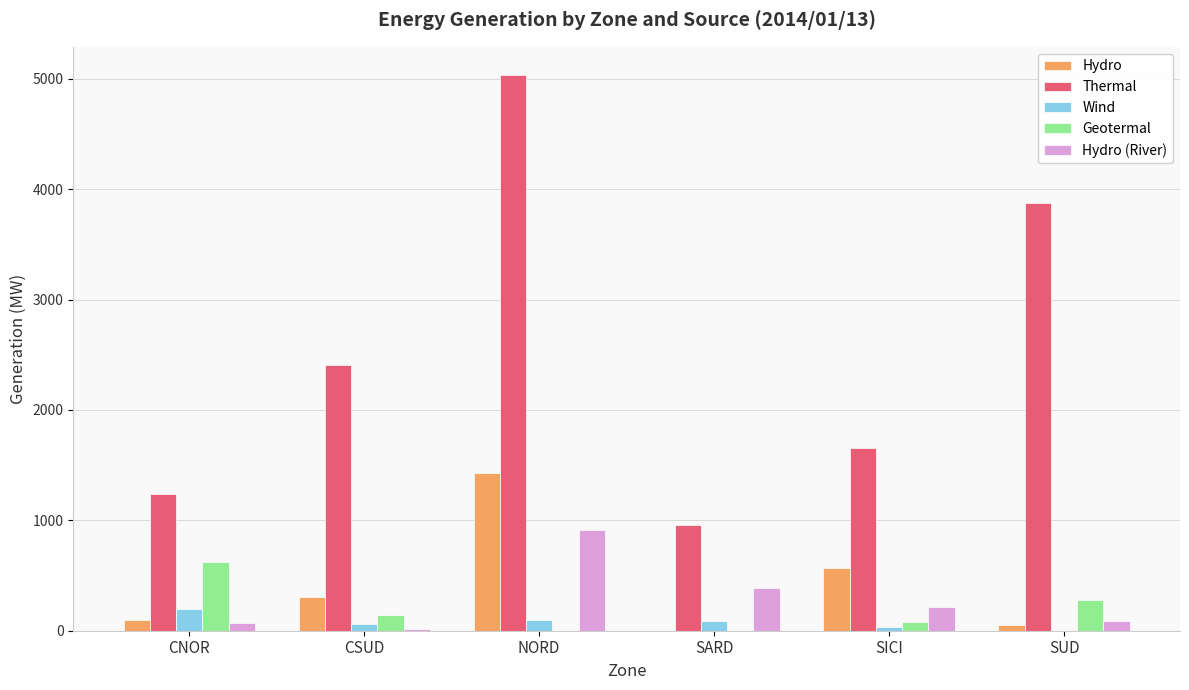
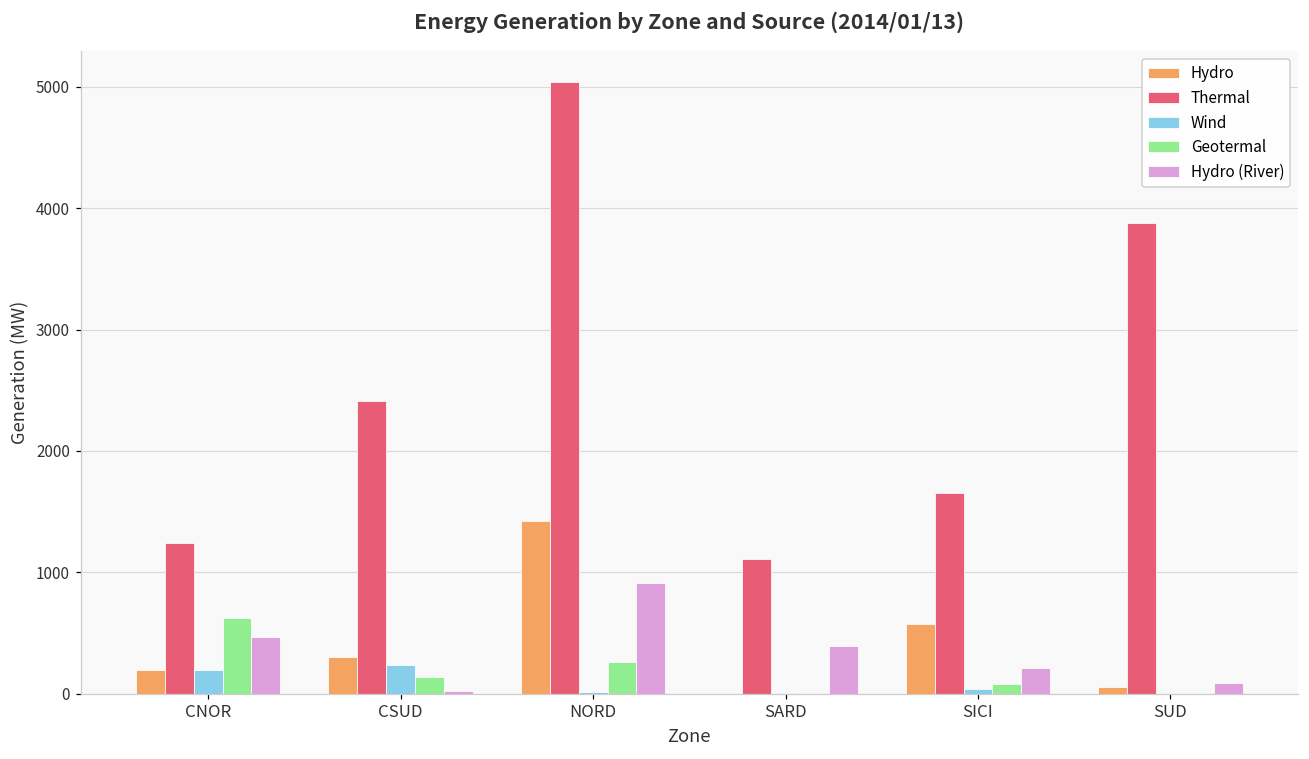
Hydro, CNOR: 100 -> 190
Hydro (River), CNOR: 70 -> 470
Wind, CSUD: 60 -> 240
Wind, NORD: 100 -> 10
Geotermal, NORD: 0 -> 270
Thermal, SARD: 960 -> 1110
Wind, SARD: 90 -> 10
Geotermal, SUD: 280 -> 0
